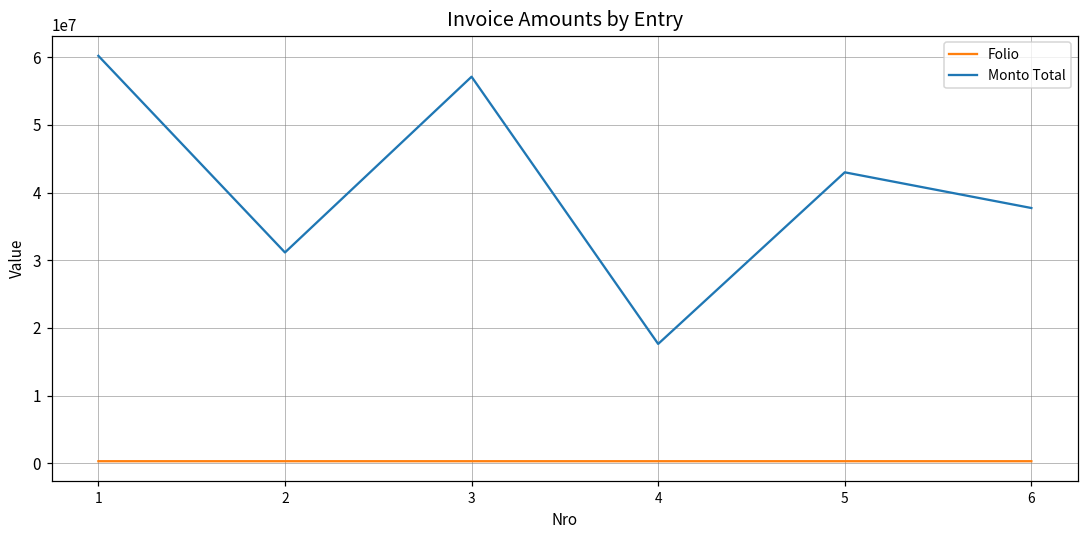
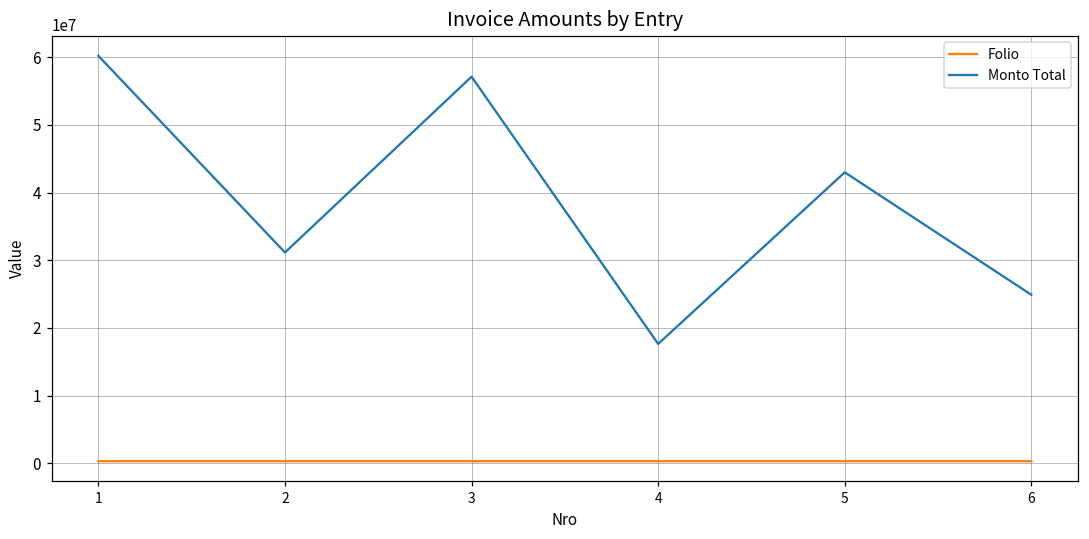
Monto Total, 6: 38000000 -> 25000000
